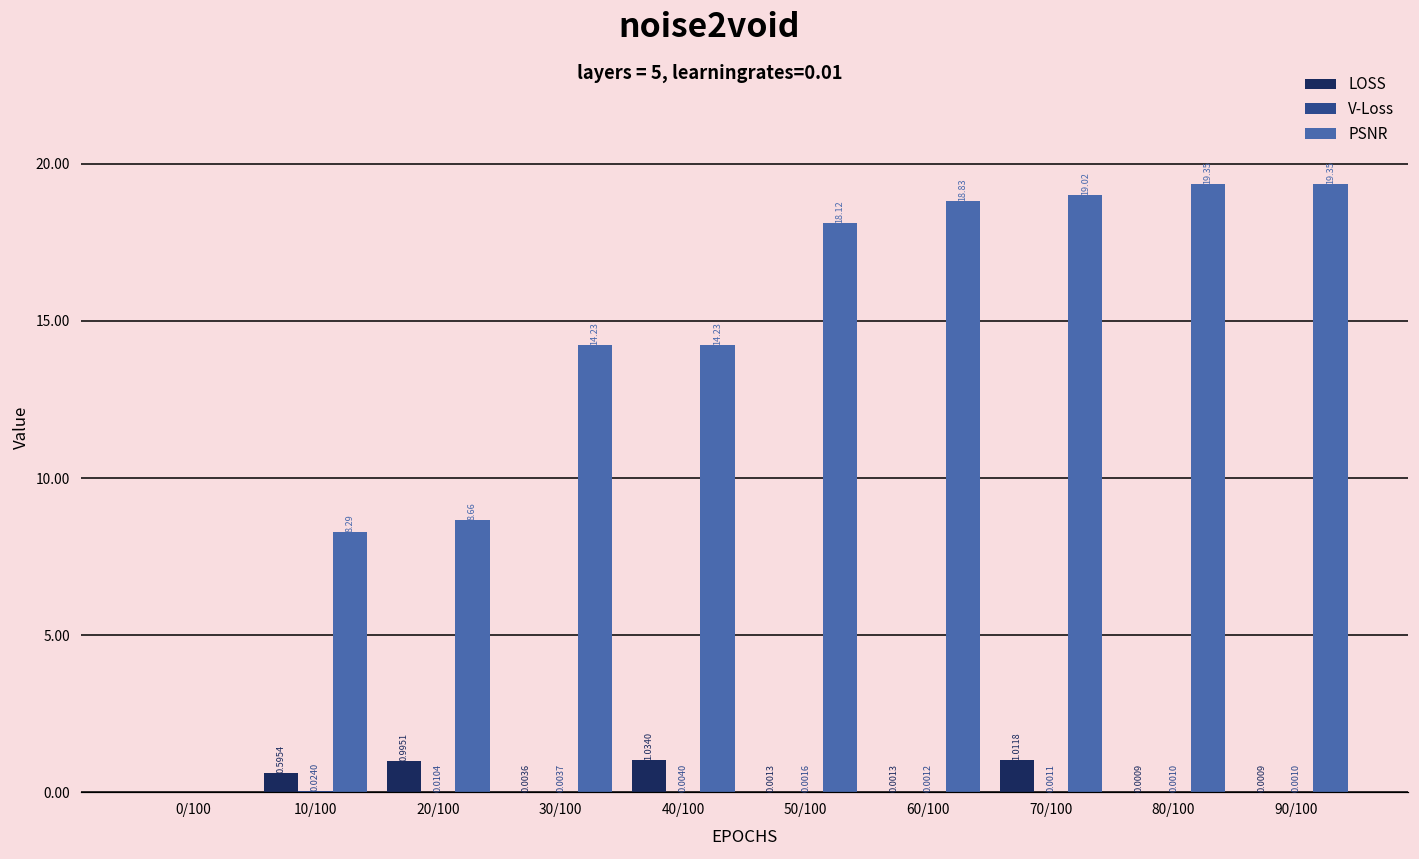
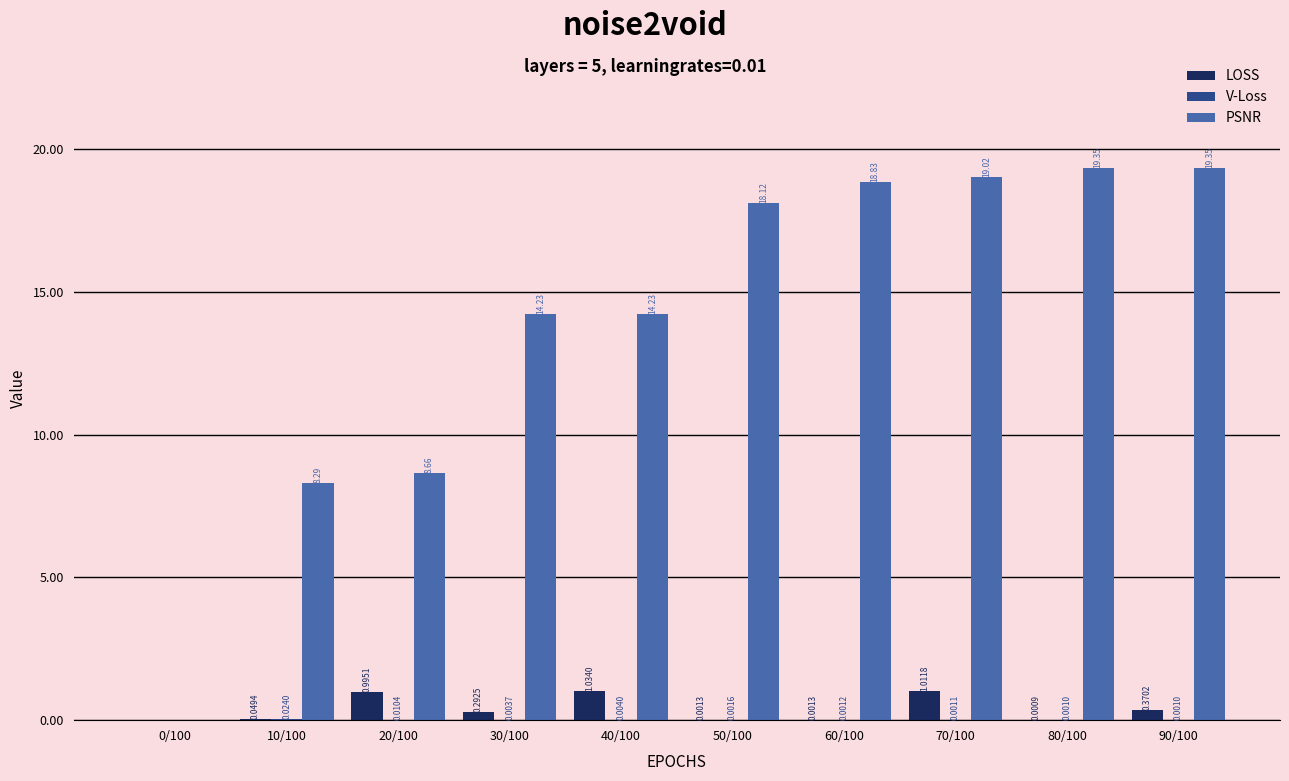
LOSS, 10/100: 0.5954 -> 0.0494
LOSS, 30/100: 0.0036 -> 0.2925
LOSS, 90/100: 0.0009 -> 0.3702
